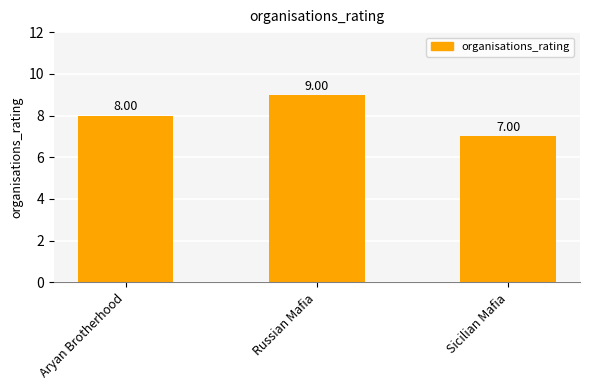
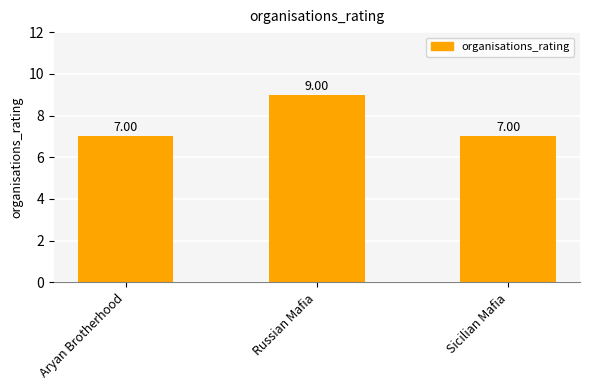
Aryan Brotherhood: 8.00 -> 7.00
